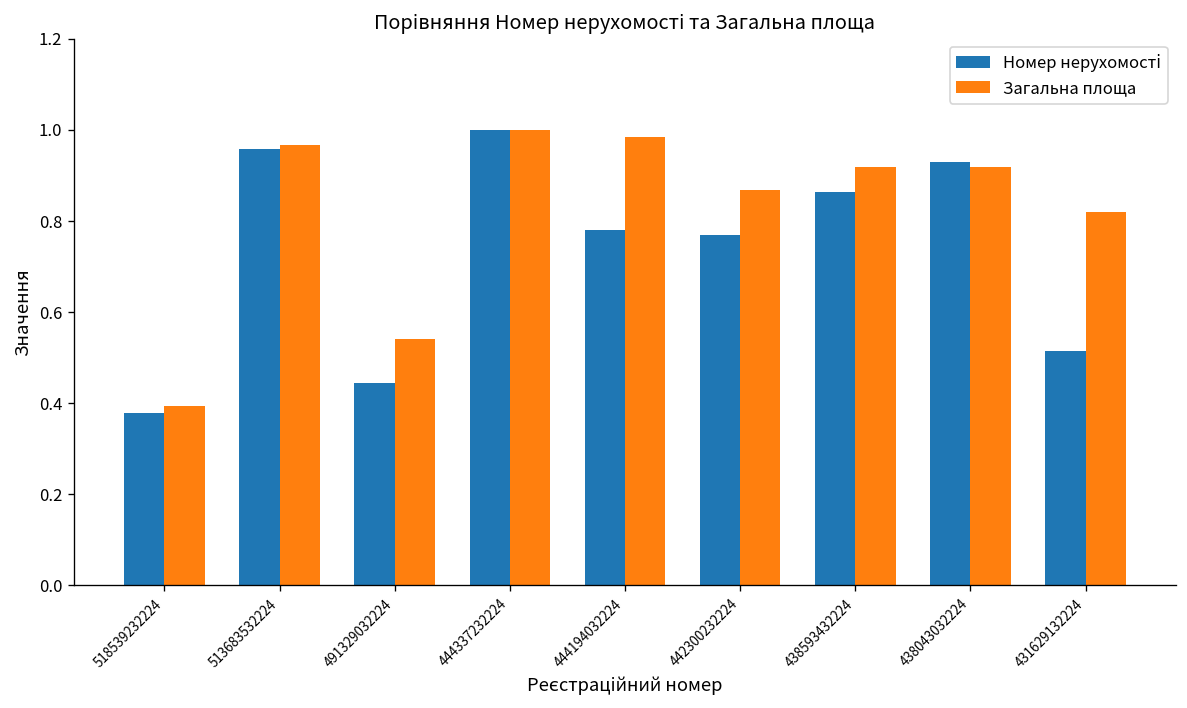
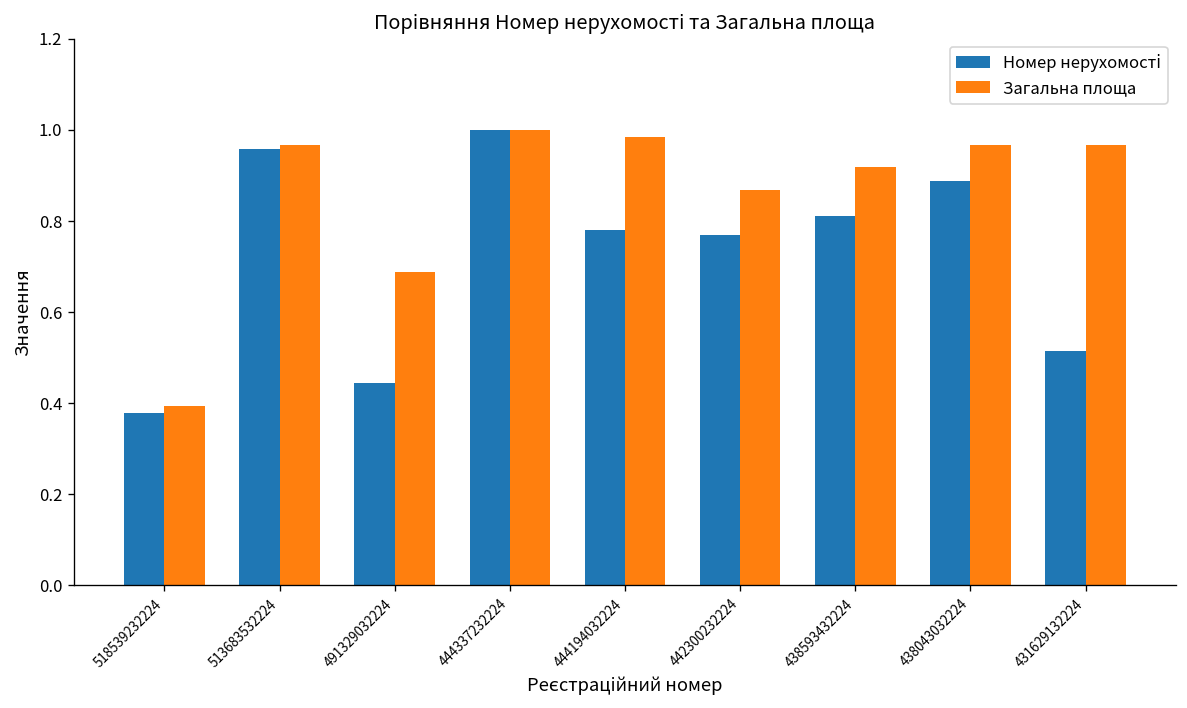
Загальна площа, 491329032224: 0.54 -> 0.69
Номер нерухомості, 438593432224: 0.86 -> 0.81
Номер нерухомості, 438043032224: 0.93 -> 0.89
Загальна площа, 438043032224: 0.92 -> 0.97
Загальна площа, 431629132224: 0.82 -> 0.97
